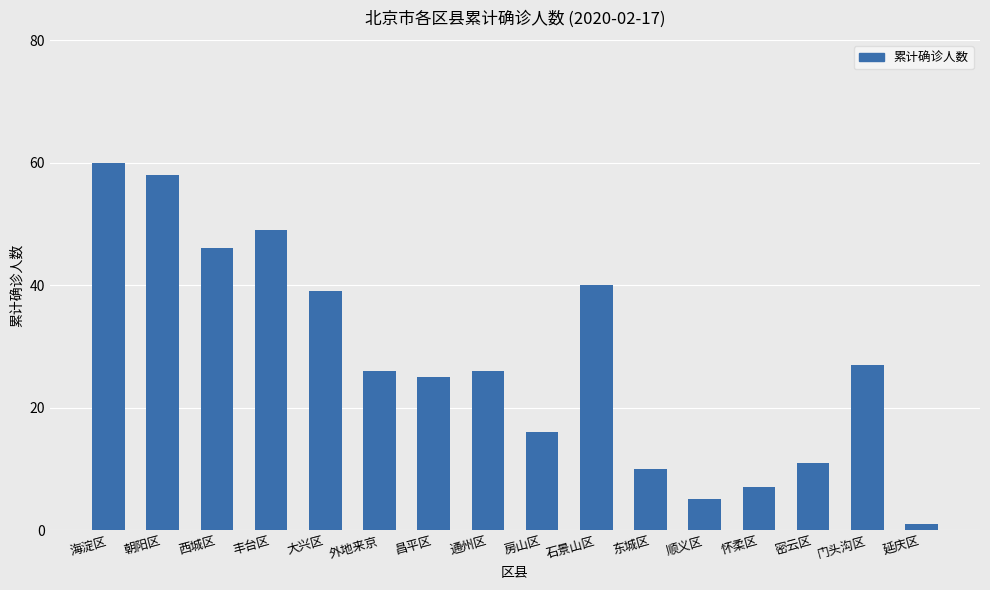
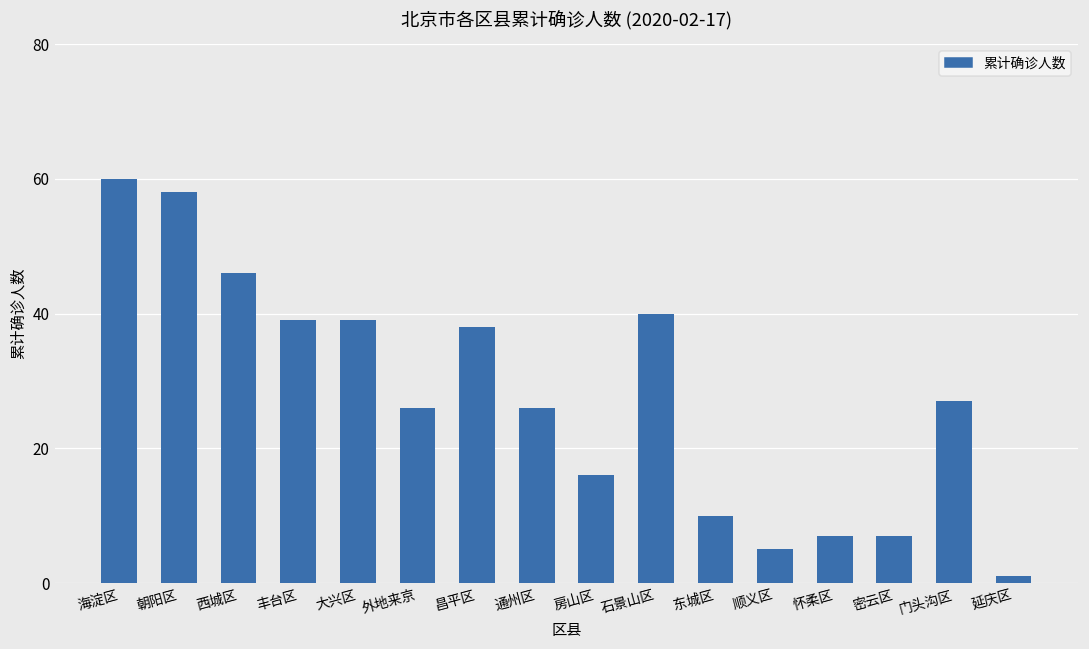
丰台区: 49 -> 39
昌平区: 25 -> 38
密云区: 11 -> 7
